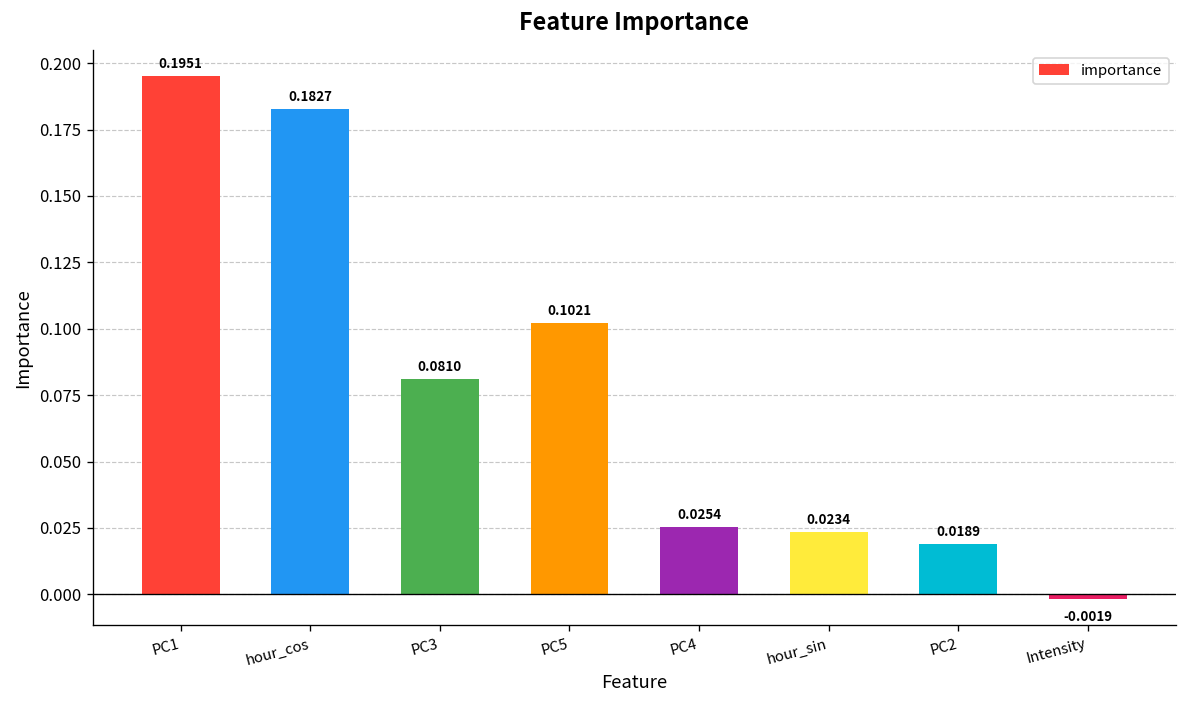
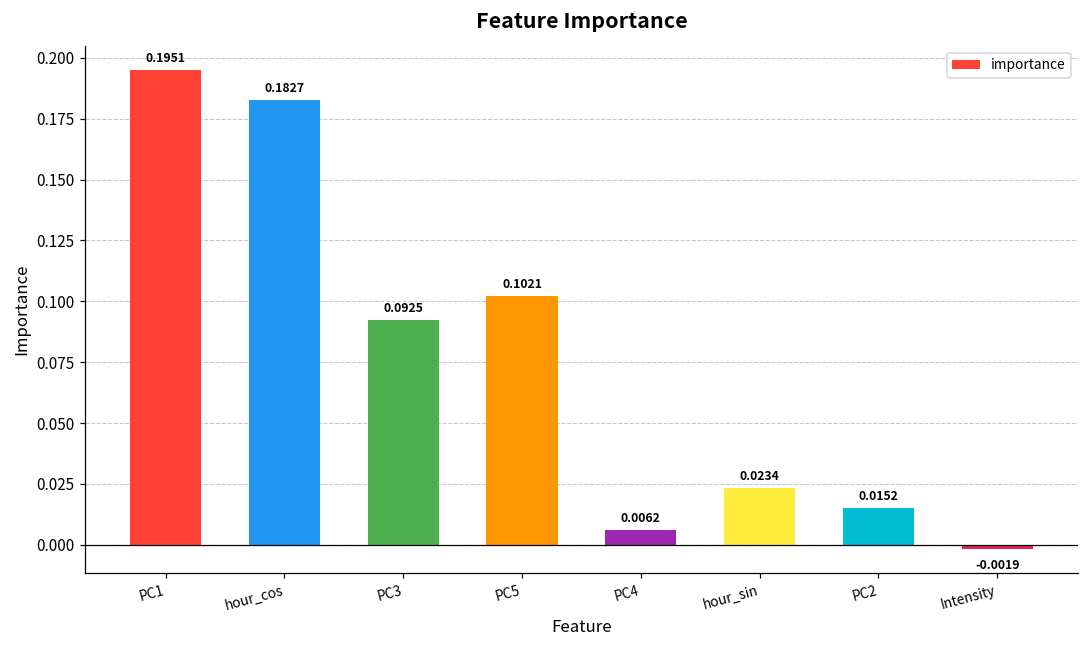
PC3: 0.0810 -> 0.0925
PC4: 0.0254 -> 0.0062
PC2: 0.0189 -> 0.0152
